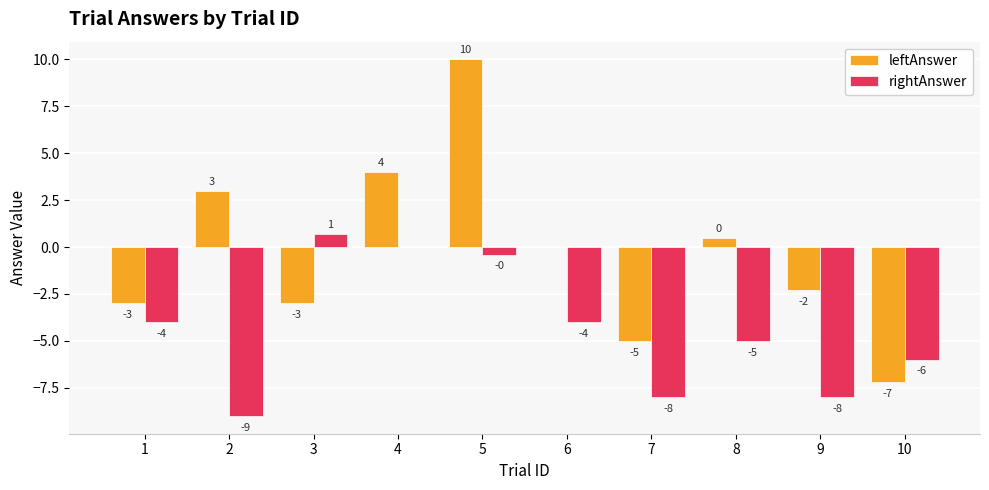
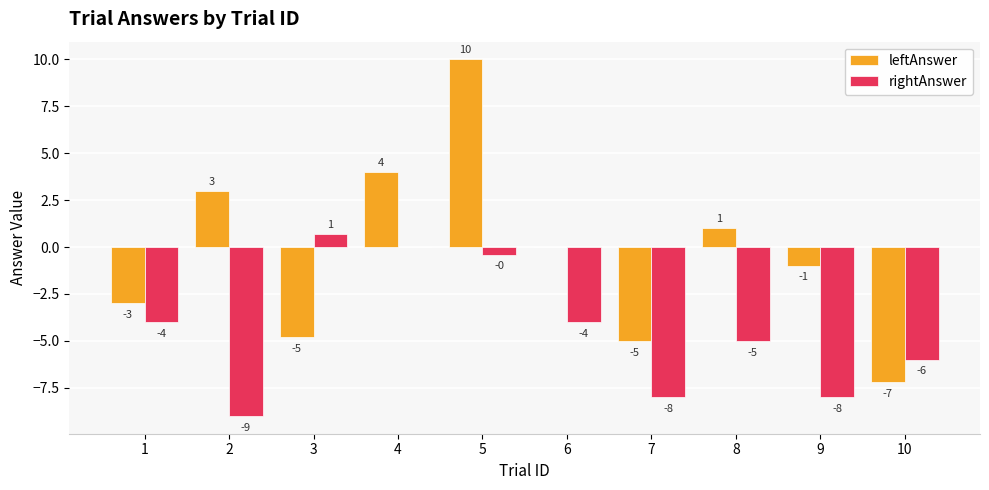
leftAnswer, 3: -3 -> -5
leftAnswer, 8: 0 -> 1
leftAnswer, 9: -2 -> -1
